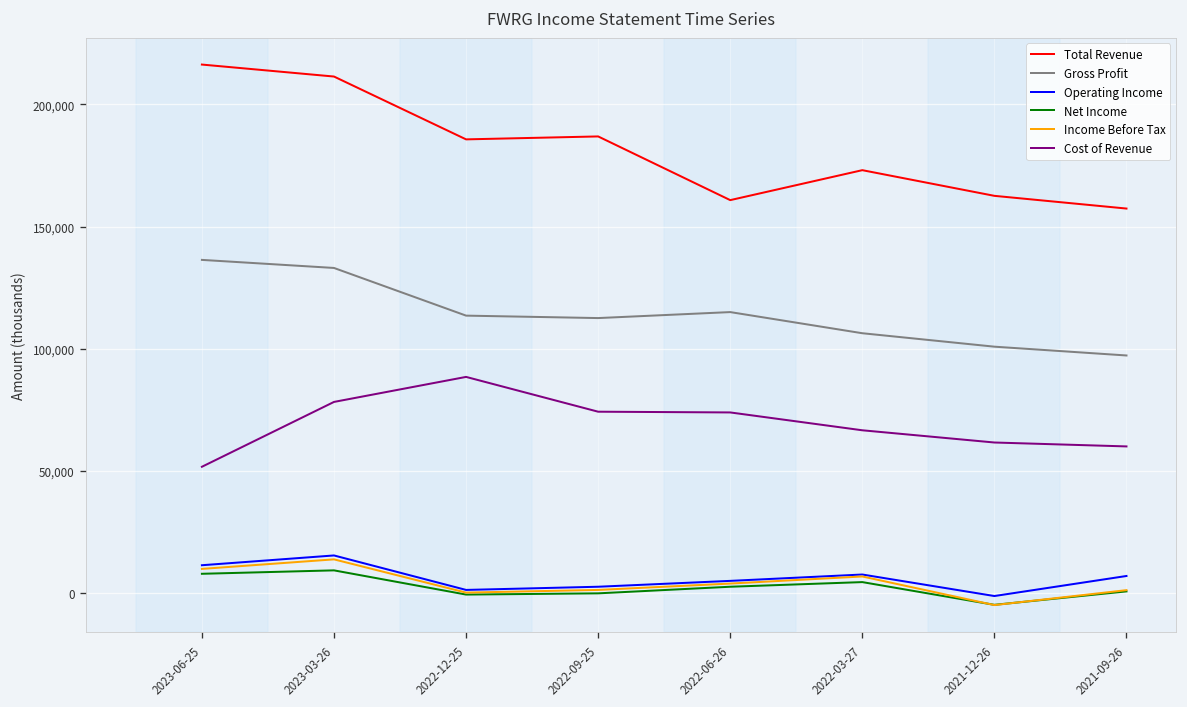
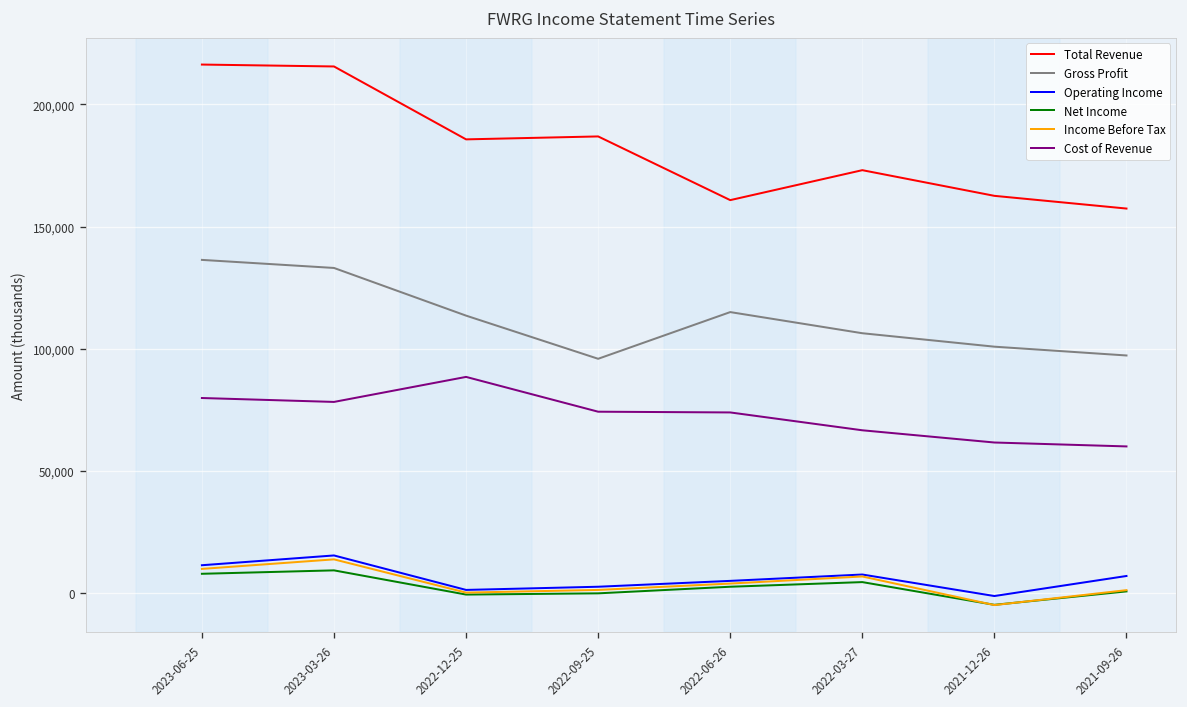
Cost of Revenue, 2023-06-25: 52,000 -> 80,000
Total Revenue, 2023-03-26: 211,000 -> 216,000
Gross Profit, 2022-09-25: 113,000 -> 96,000
